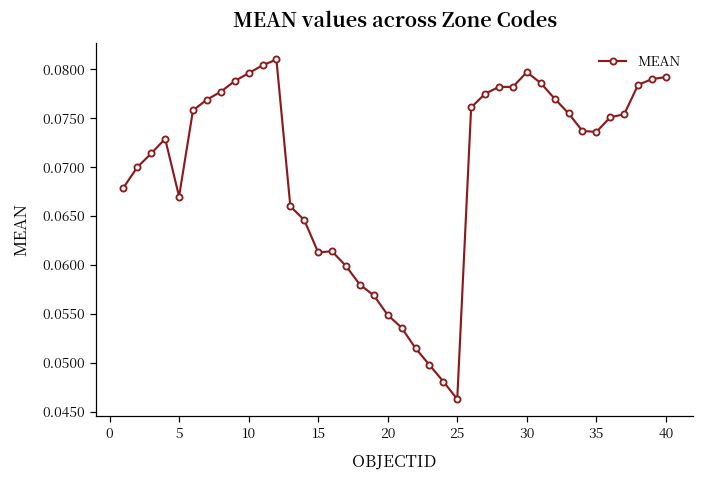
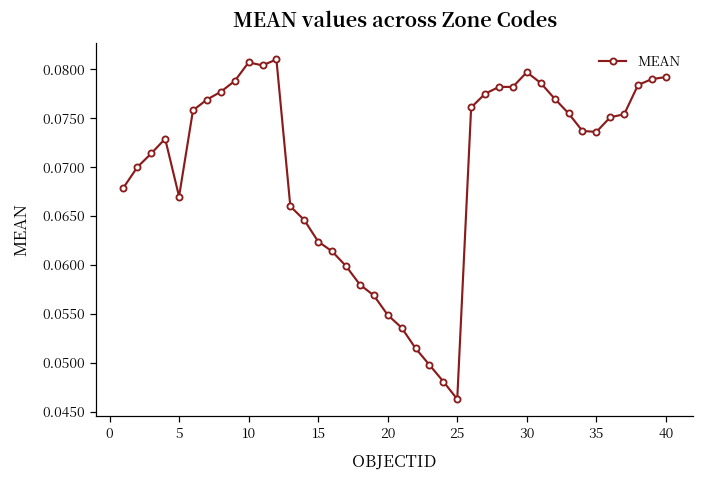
10: 0.080 -> 0.081
15: 0.061 -> 0.062
